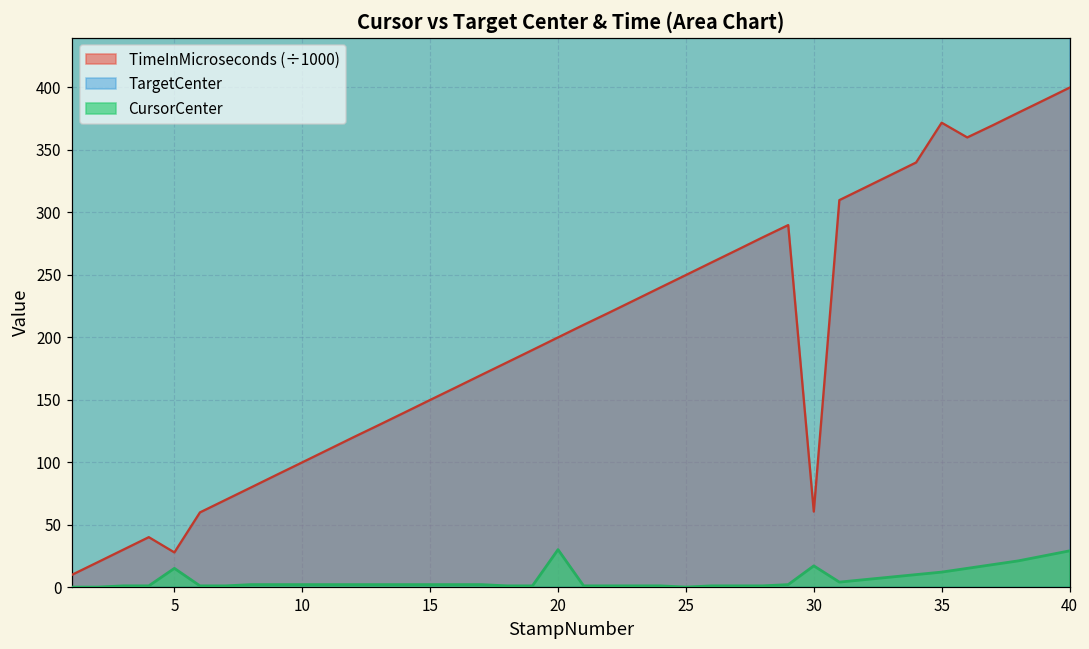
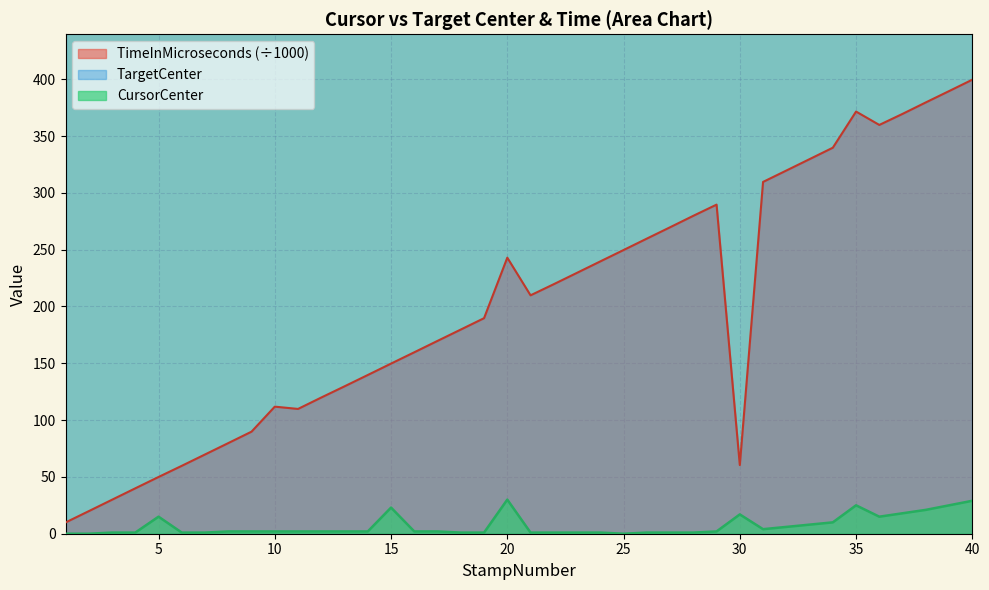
TimeInMicroseconds (÷1000), 5: 28 -> 50
TimeInMicroseconds (÷1000), 10: 100 -> 112
CursorCenter, 15: 2 -> 23
TimeInMicroseconds (÷1000), 20: 200 -> 243
CursorCenter, 35: 12 -> 25
